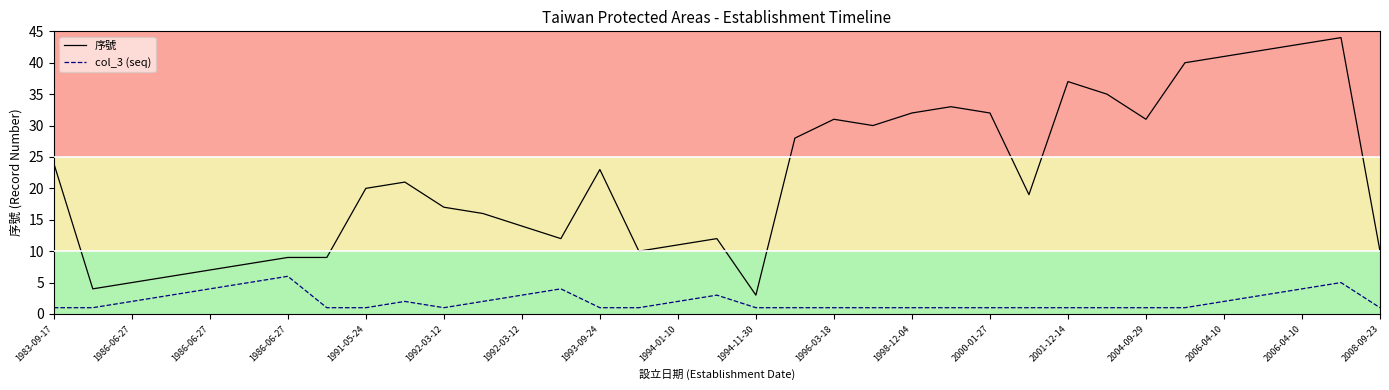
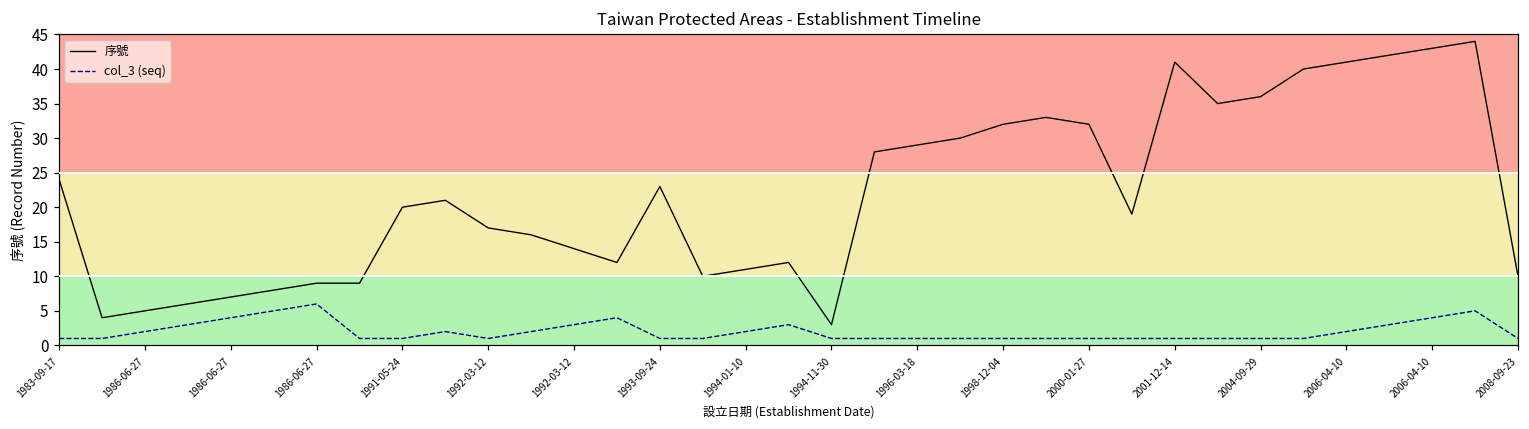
序號, 1996-03-18: 31 -> 29
序號, 2001-12-14: 37 -> 41
序號, 2004-09-29: 31 -> 36
